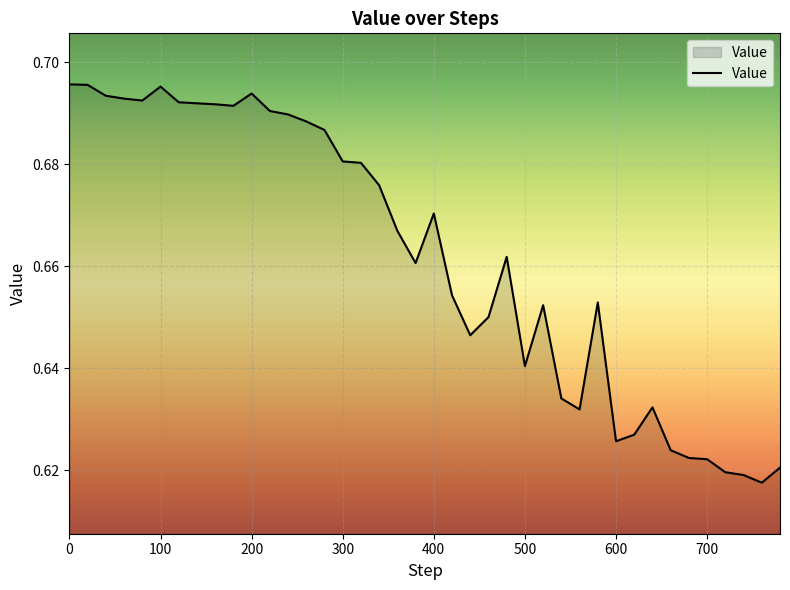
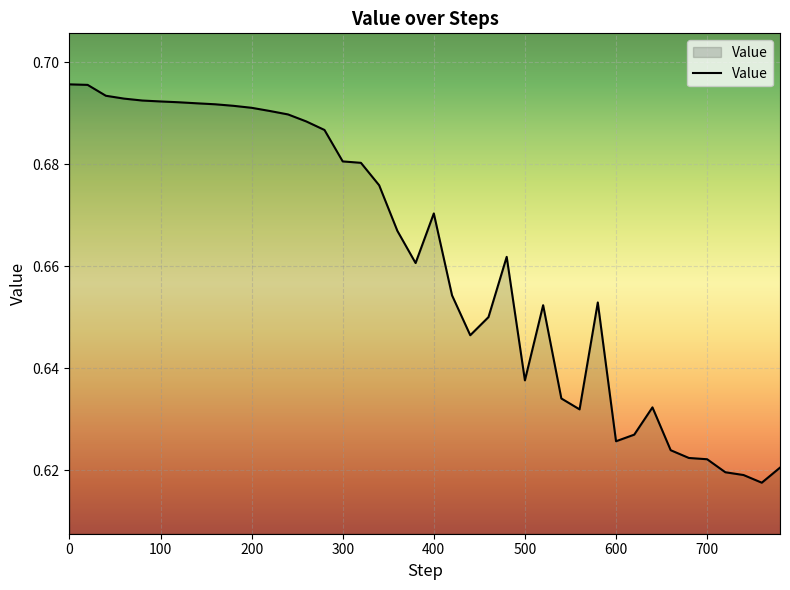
100: 0.695 -> 0.692
200: 0.694 -> 0.691
500: 0.640 -> 0.638
